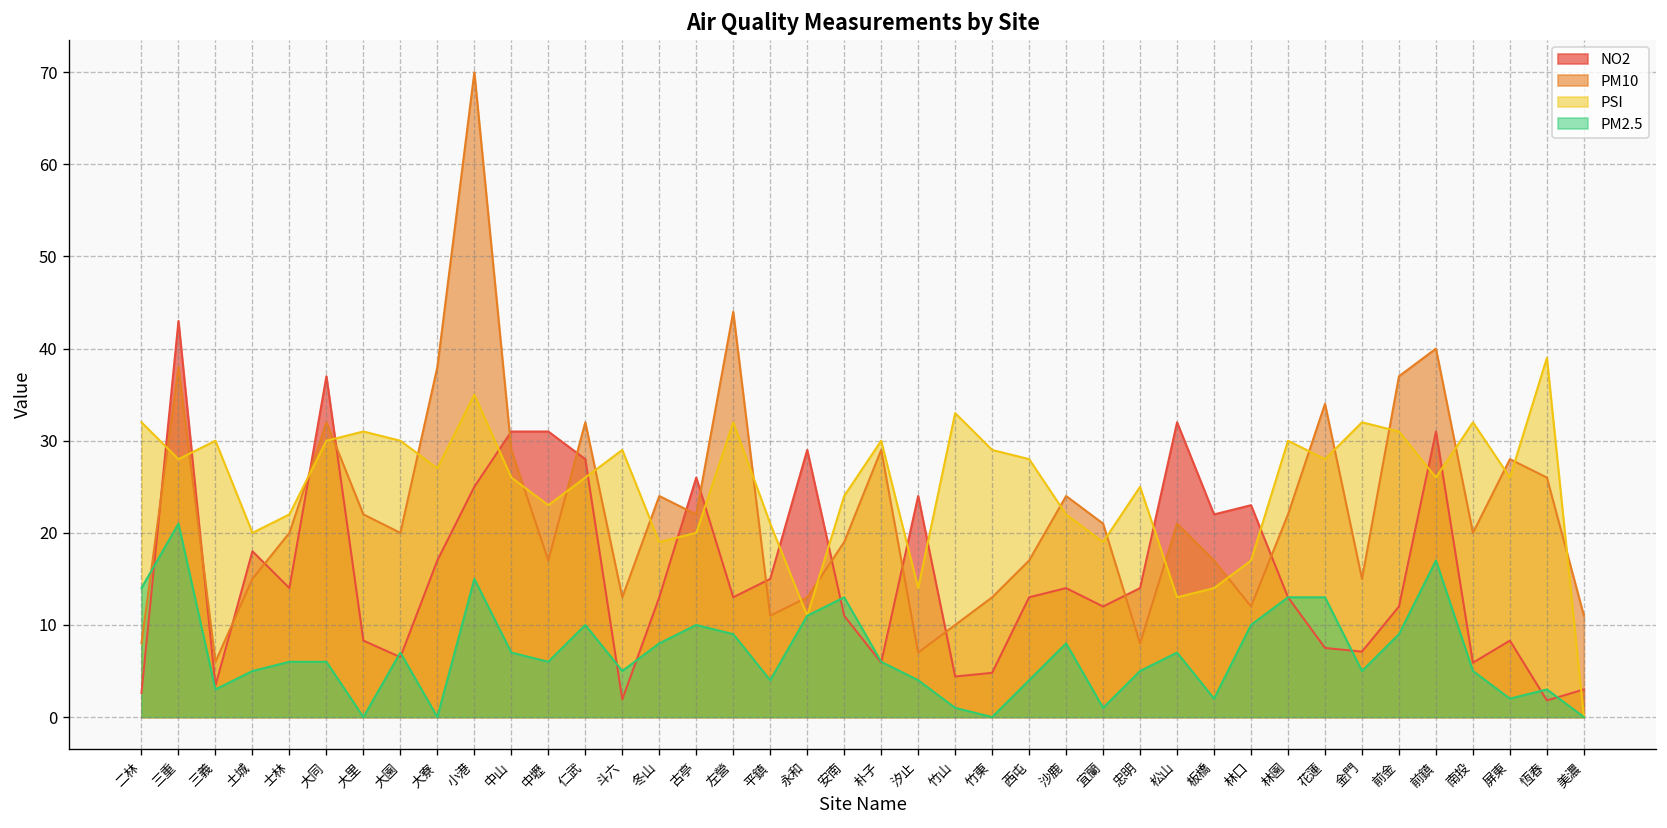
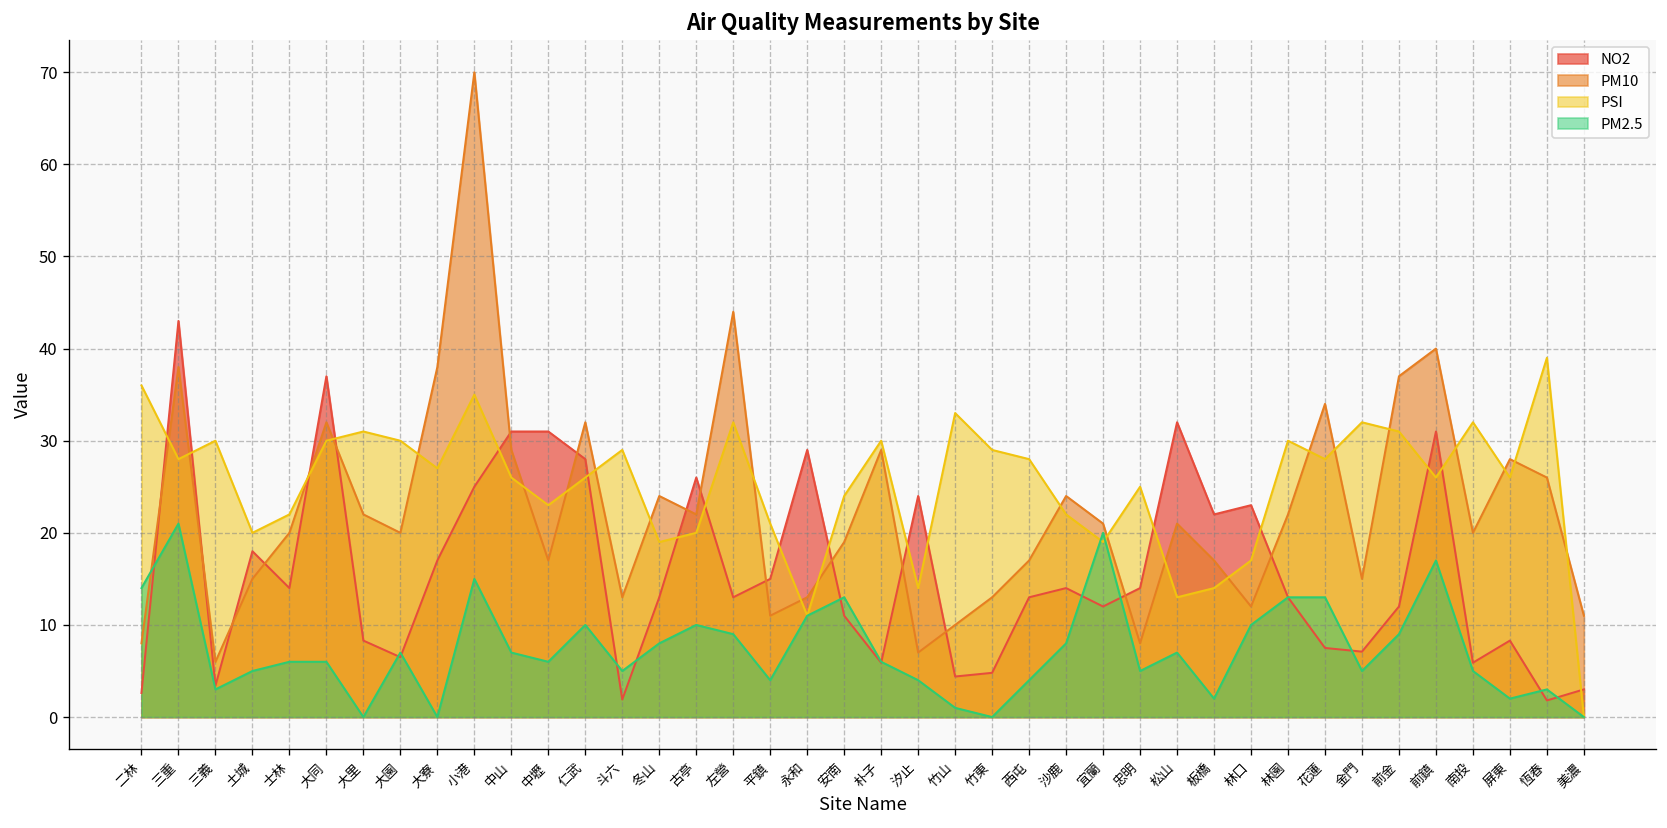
PSI, 二林: 32 -> 36
PM2.5, 宜蘭: 1 -> 20
